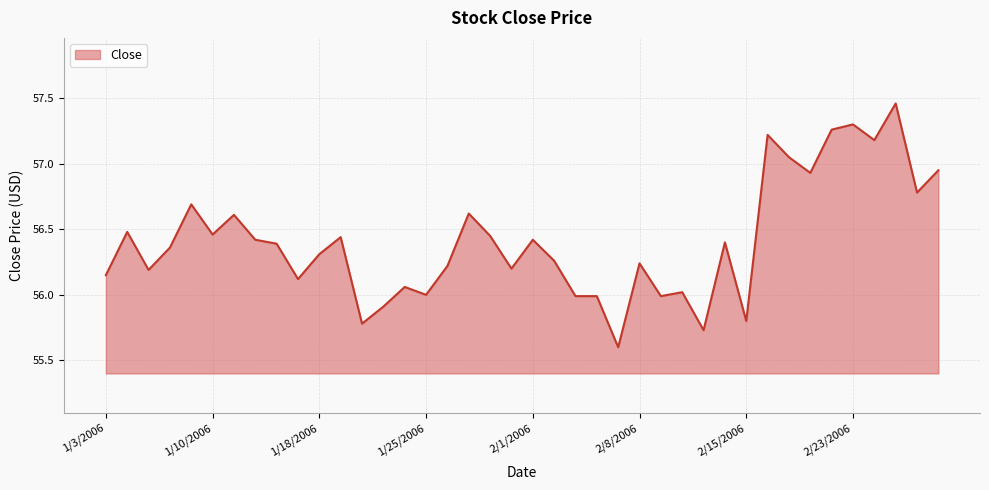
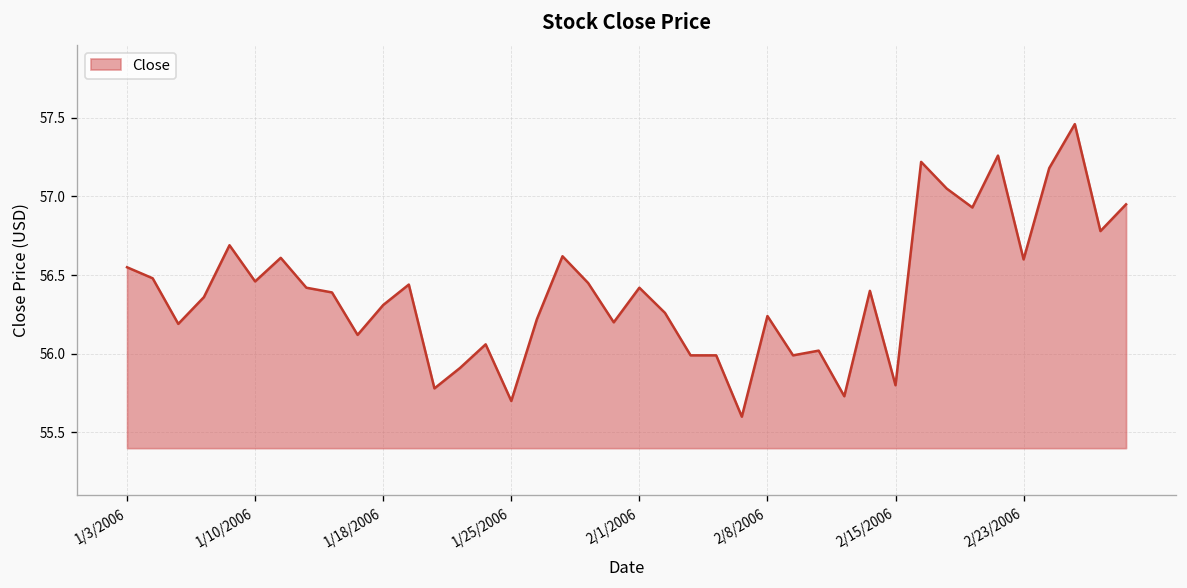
1/3/2006: 56.15 -> 56.55
1/25/2006: 56.0 -> 55.7
2/23/2006: 57.3 -> 56.6
